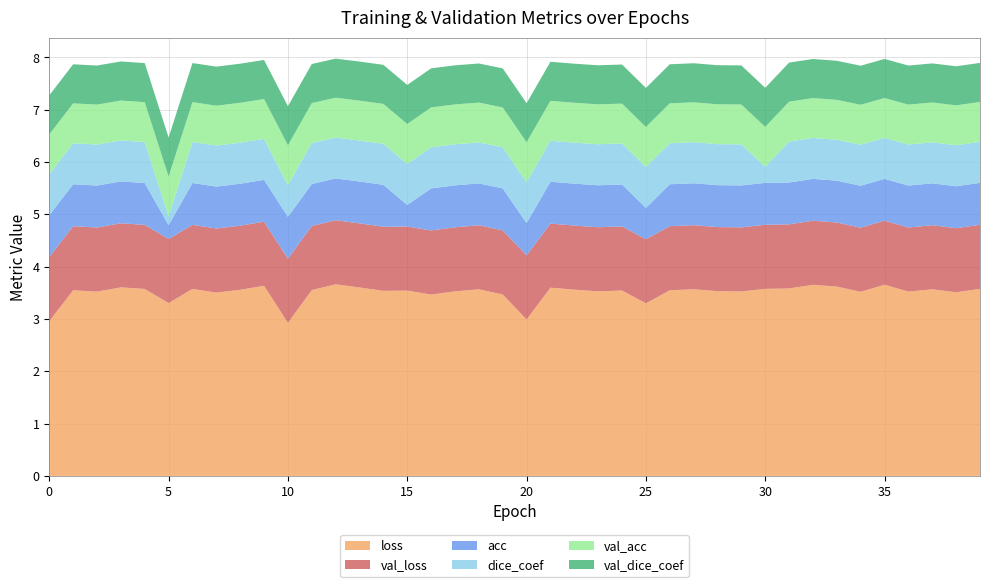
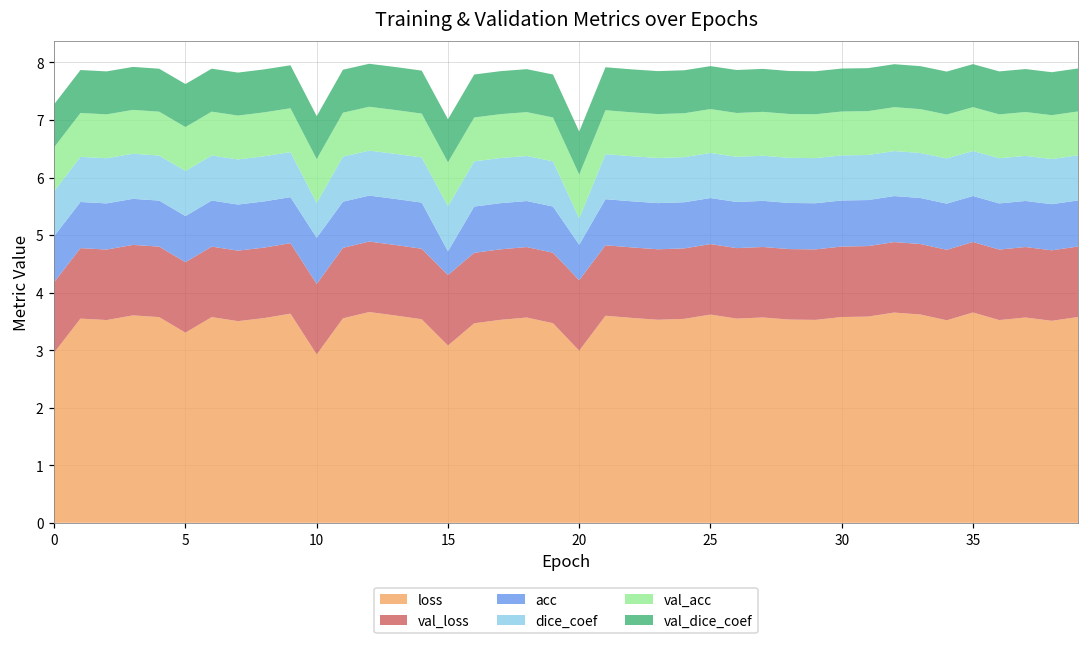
acc, 5: 0.3 -> 0.8
dice_coef, 5: 0.2 -> 0.8
loss, 15: 3.5 -> 3.1
dice_coef, 20: 0.8 -> 0.5
loss, 25: 3.3 -> 3.6
acc, 25: 0.6 -> 0.8
dice_coef, 30: 0.3 -> 0.8
